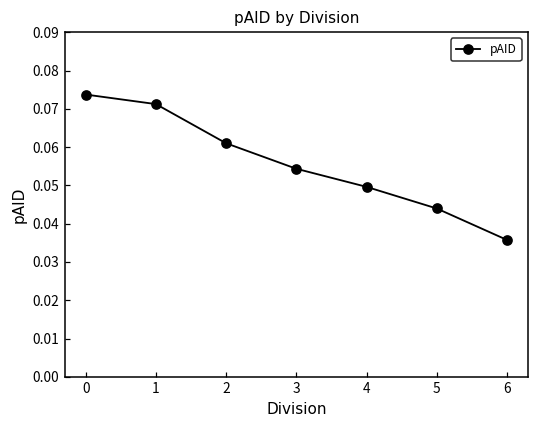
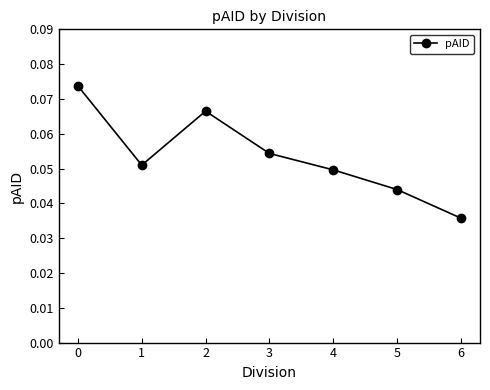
1: 0.071 -> 0.051
2: 0.061 -> 0.066
